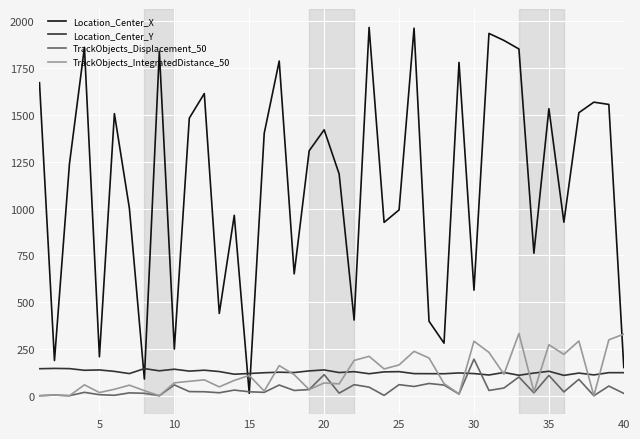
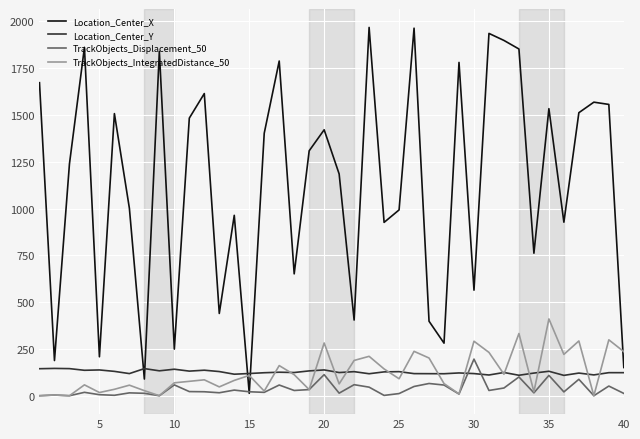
TrackObjects_IntegratedDistance_50, 20: 70 -> 280
TrackObjects_Displacement_50, 25: 60 -> 10
TrackObjects_IntegratedDistance_50, 25: 160 -> 90
TrackObjects_IntegratedDistance_50, 35: 270 -> 410
TrackObjects_IntegratedDistance_50, 40: 330 -> 240
